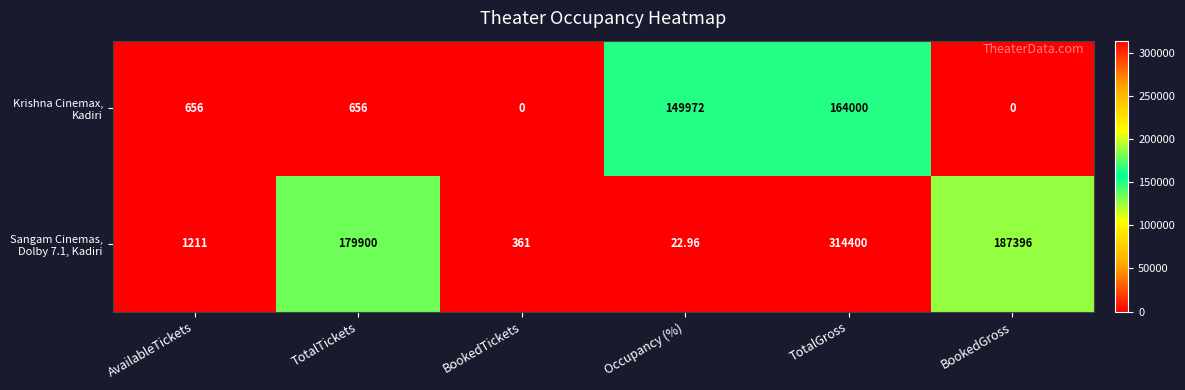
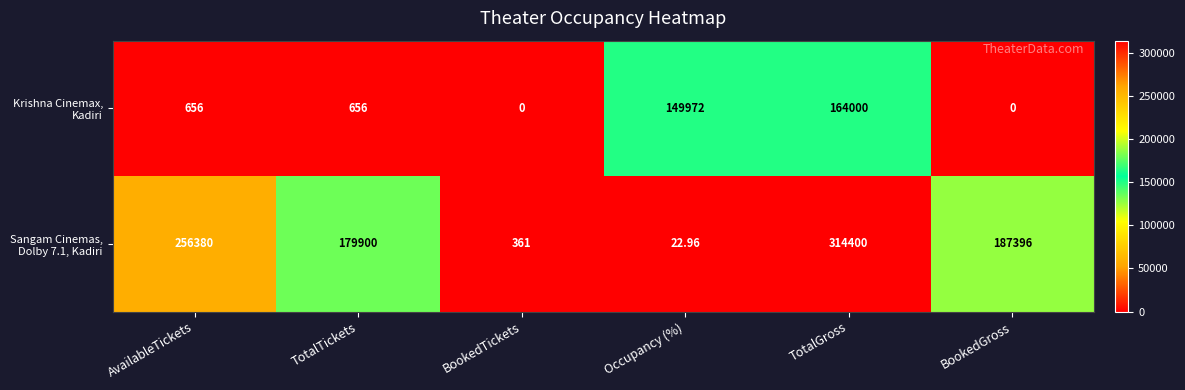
Sangam Cinemas, Dolby 7.1, Kadiri, AvailableTickets: 1211 -> 256380
